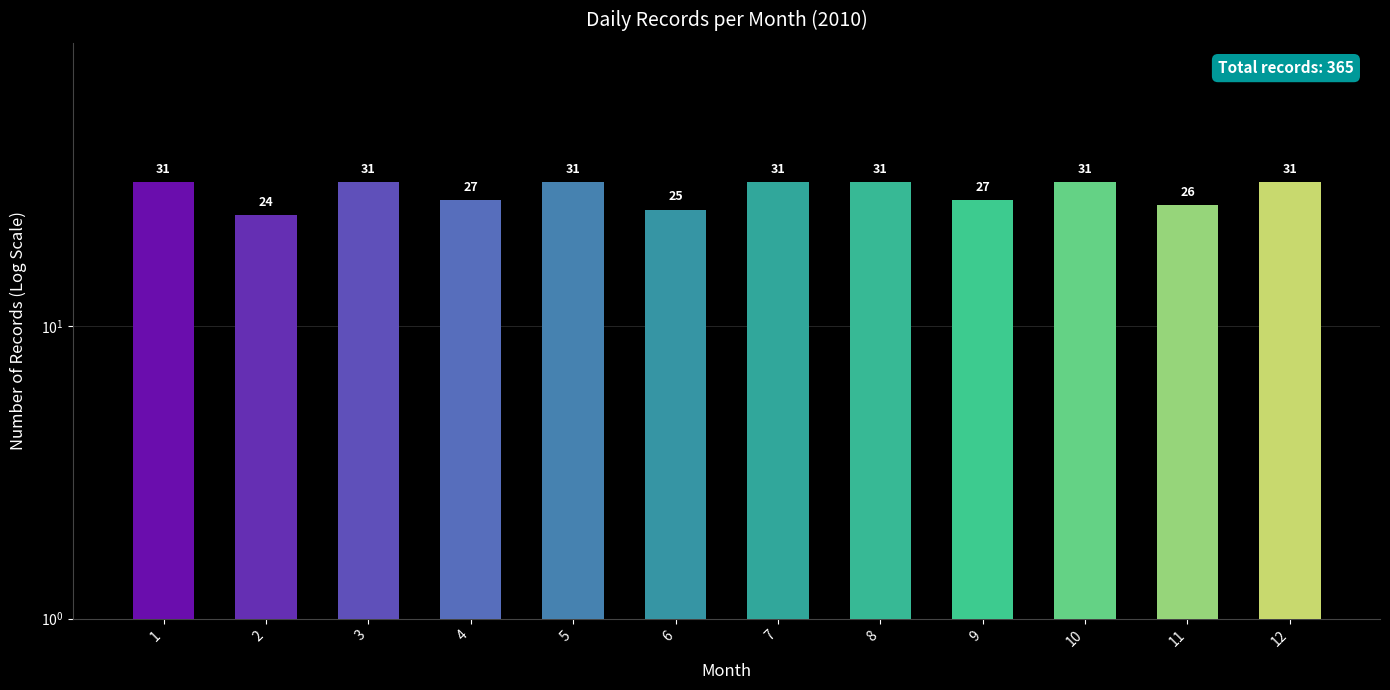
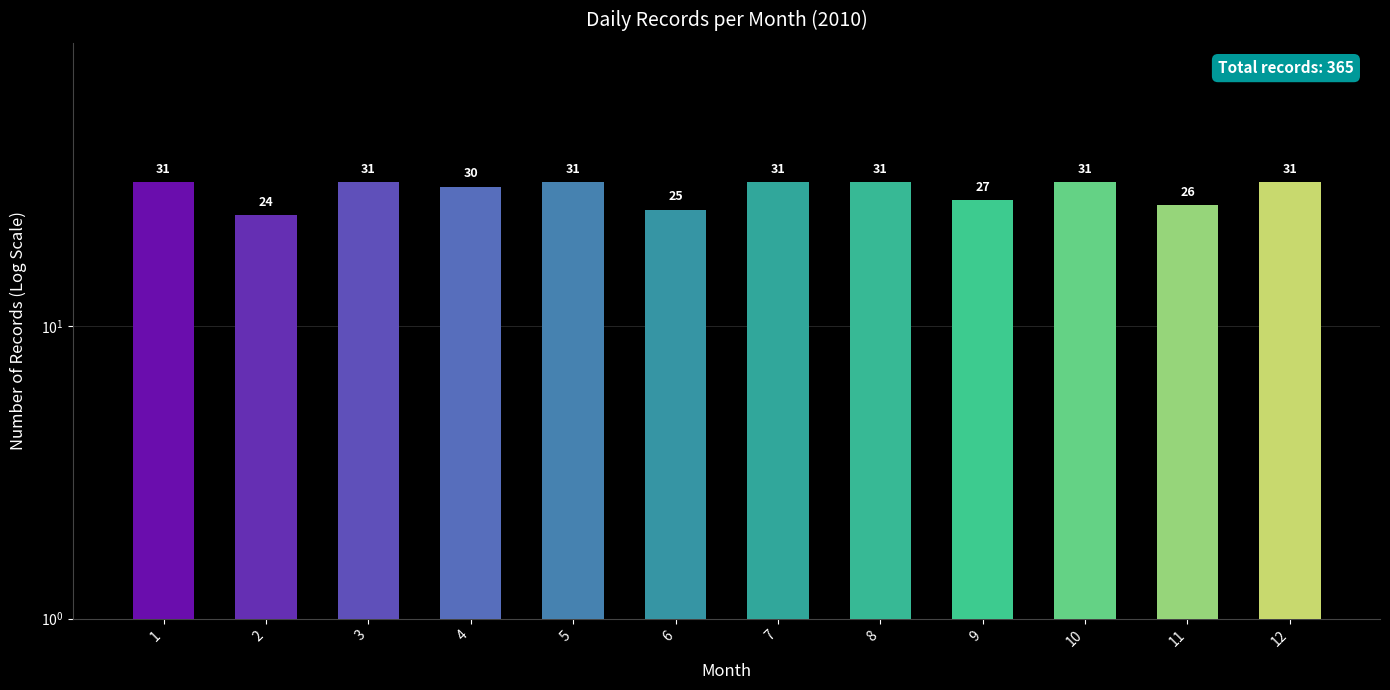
4: 27 -> 30
